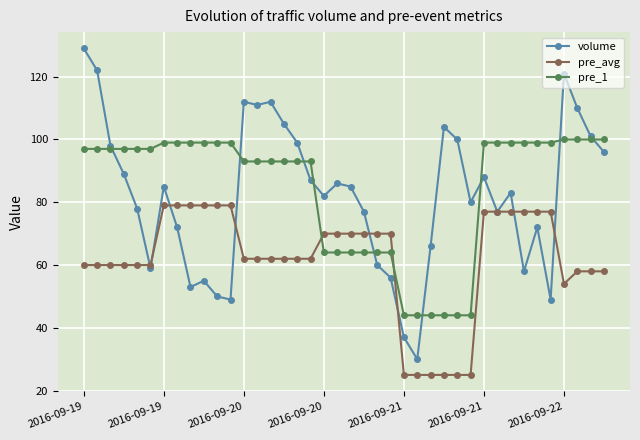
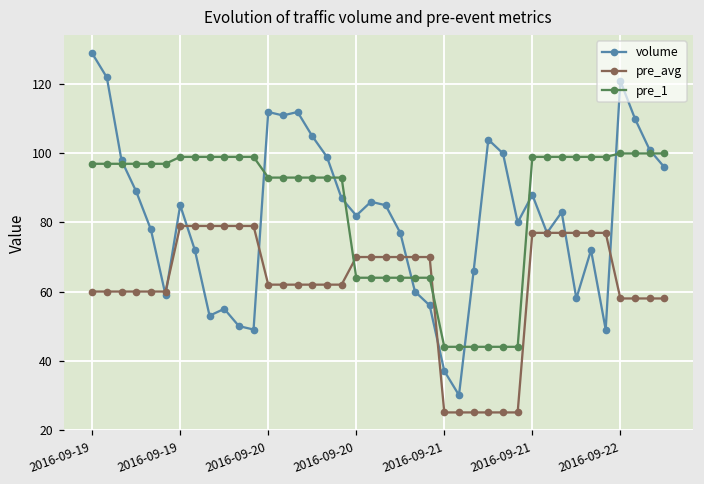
pre_avg, 2016-09-22: 54 -> 58
